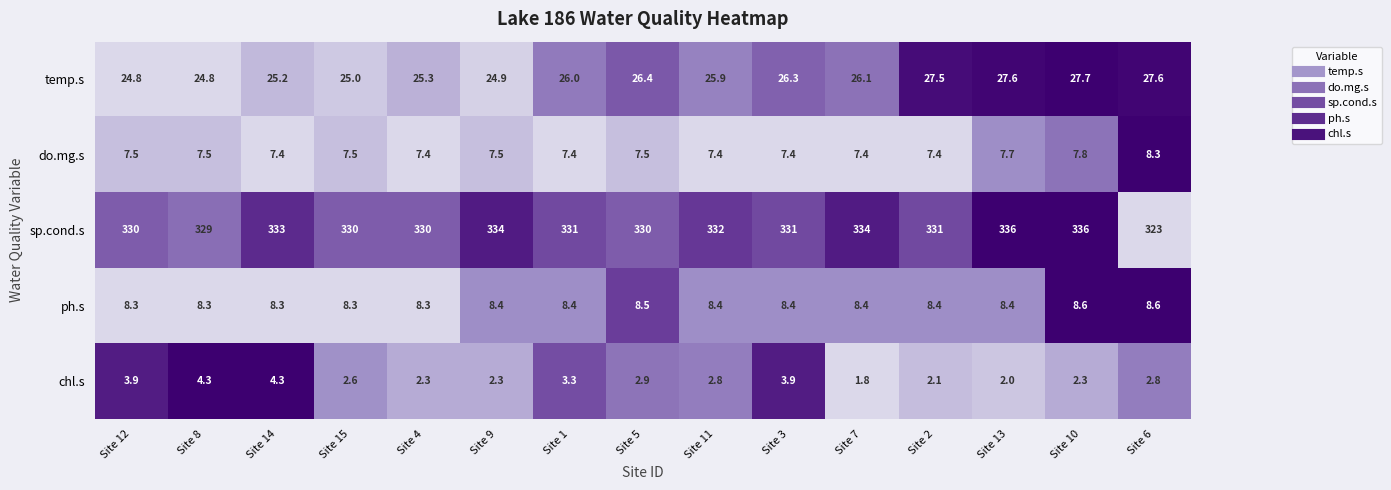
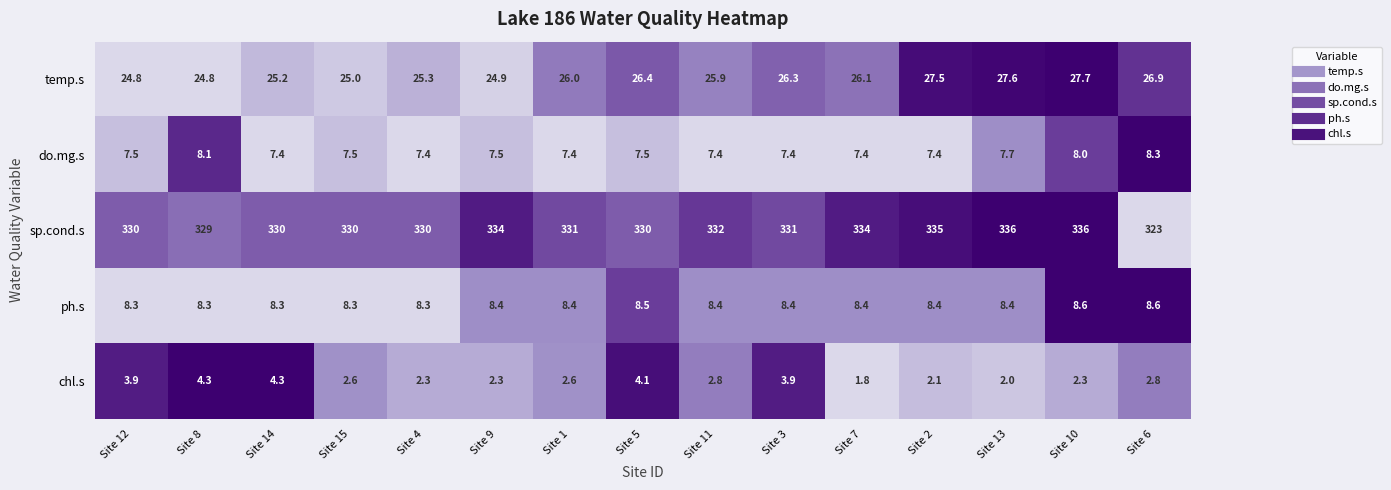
temp.s, Site 6: 27.6 -> 26.9
do.mg.s, Site 8: 7.5 -> 8.1
do.mg.s, Site 10: 7.8 -> 8.0
sp.cond.s, Site 14: 333 -> 330
sp.cond.s, Site 2: 331 -> 335
chl.s, Site 1: 3.3 -> 2.6
chl.s, Site 5: 2.9 -> 4.1
